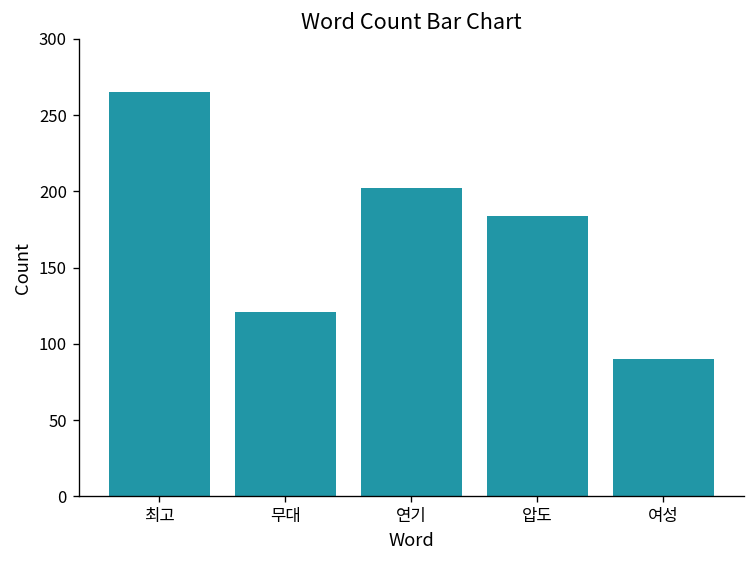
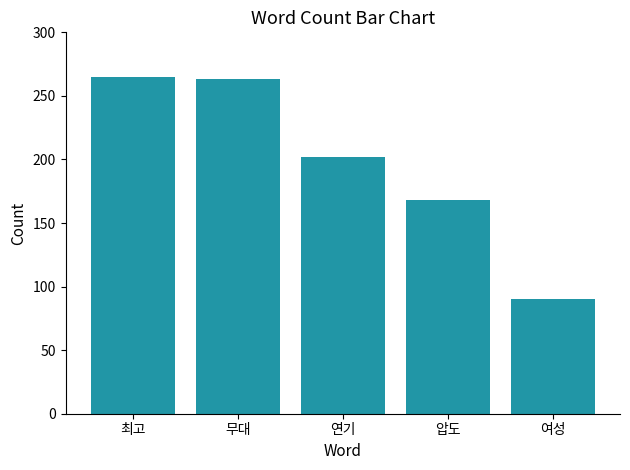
무대: 121 -> 263
압도: 184 -> 168
